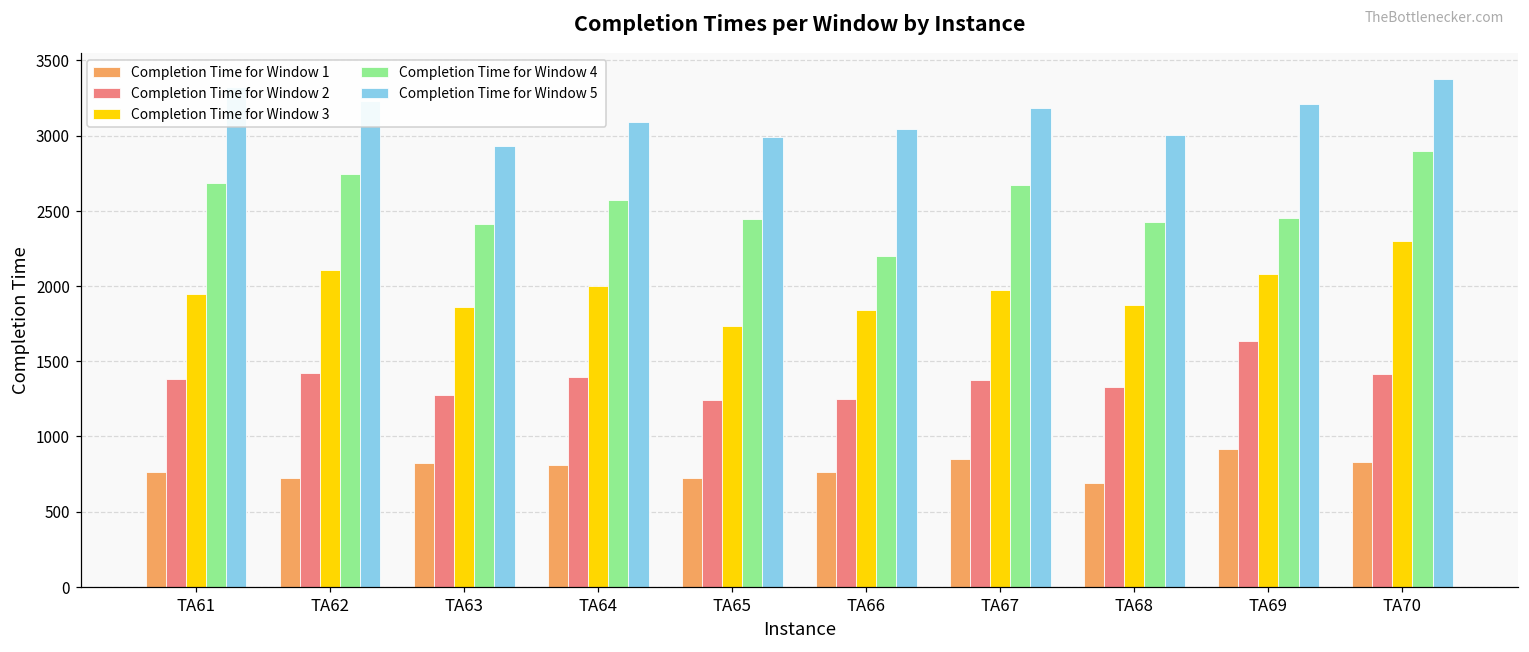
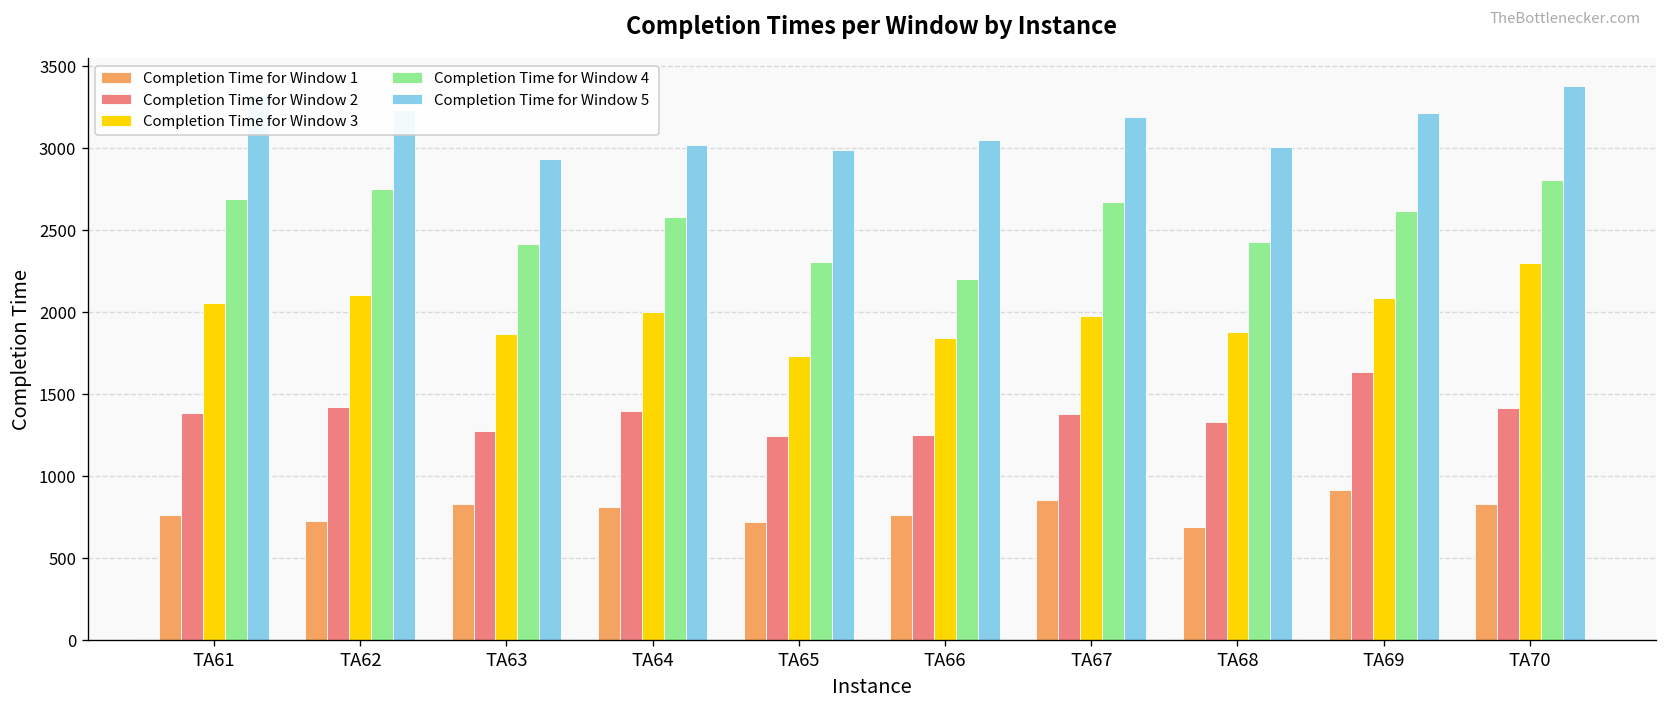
Completion Time for Window 3, TA61: 1950 -> 2050
Completion Time for Window 5, TA64: 3090 -> 3020
Completion Time for Window 4, TA65: 2440 -> 2300
Completion Time for Window 4, TA69: 2450 -> 2610
Completion Time for Window 4, TA70: 2900 -> 2800
